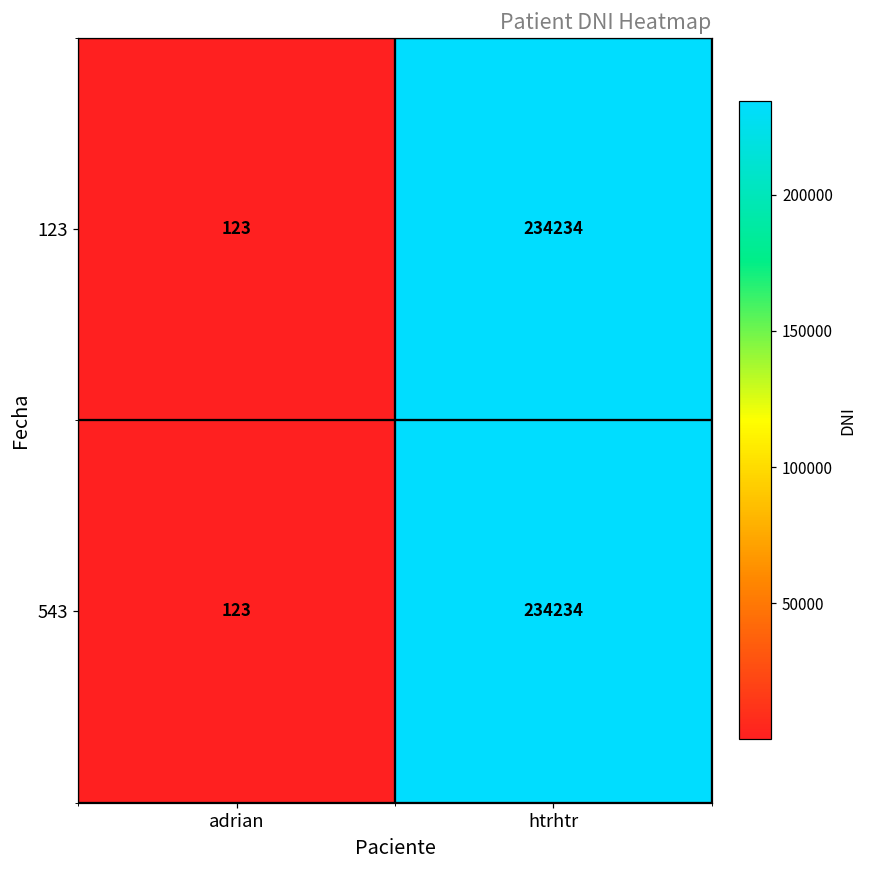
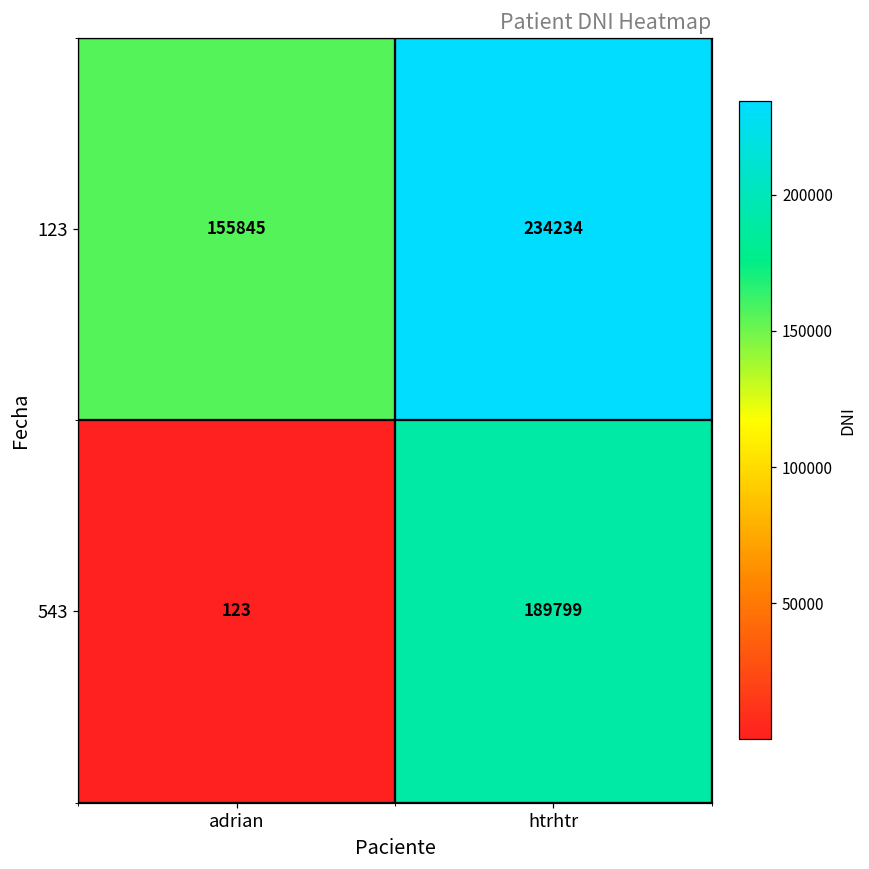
123, adrian: 123 -> 155845
543, htrhtr: 234234 -> 189799
